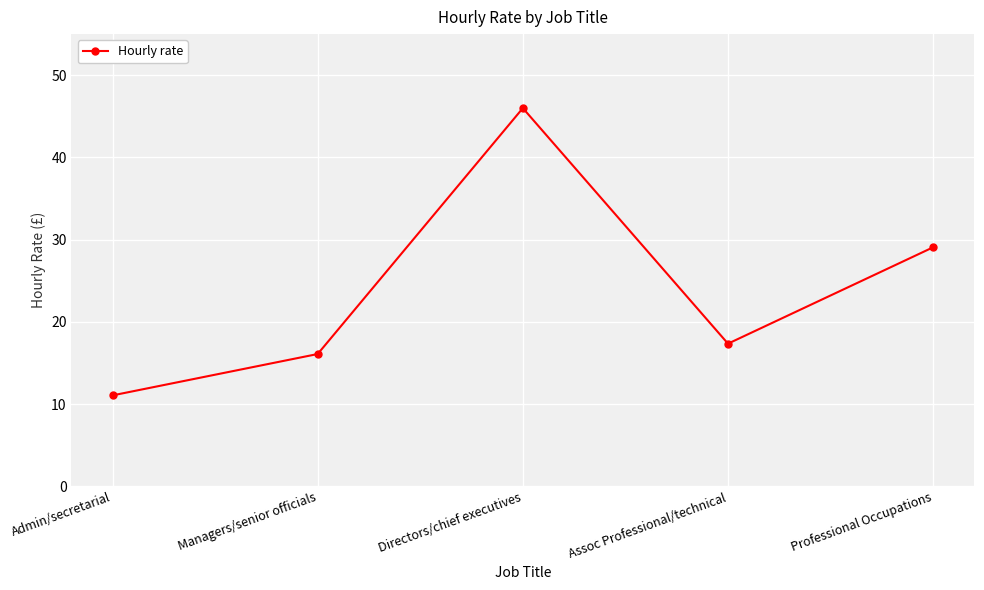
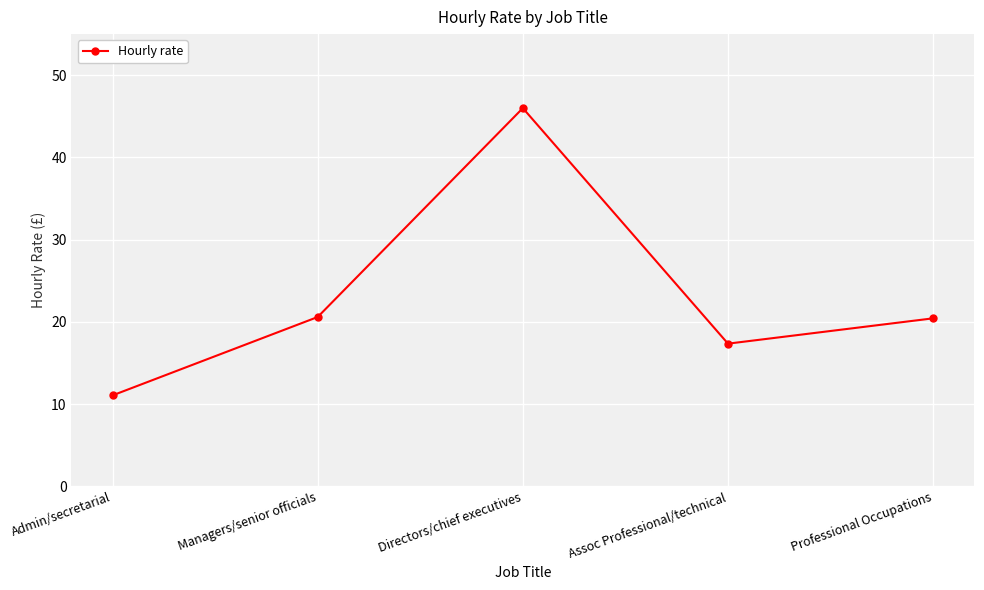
Managers/senior officials: 16 -> 21
Professional Occupations: 29 -> 20
